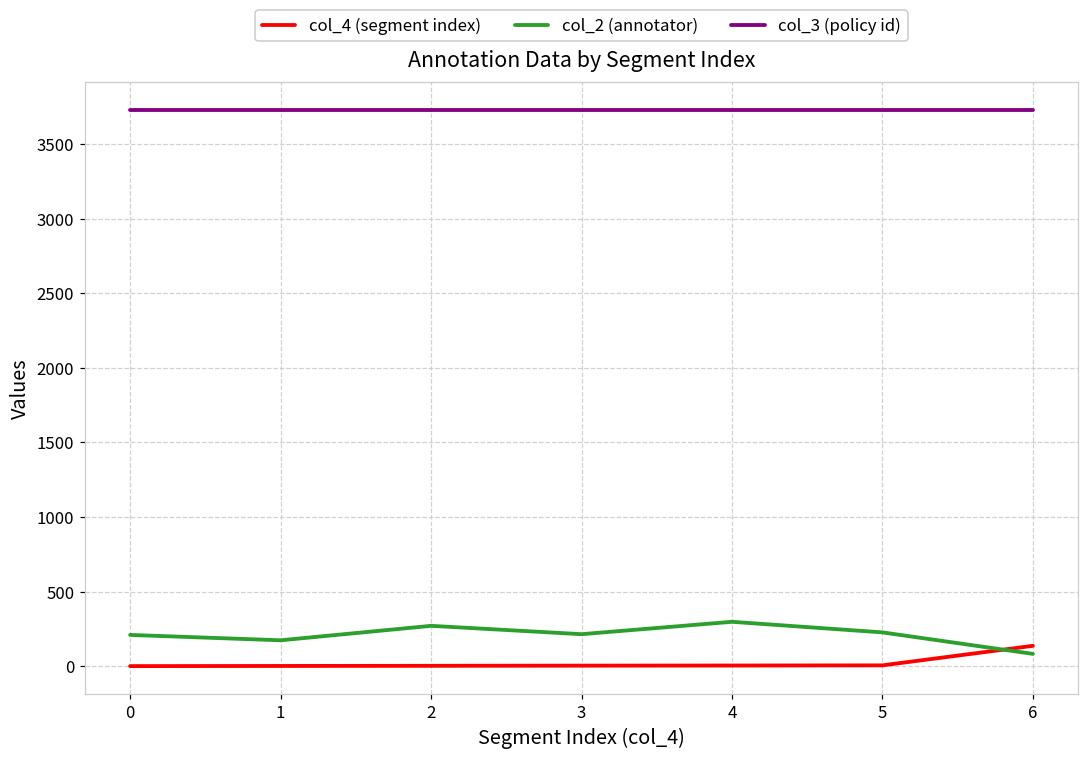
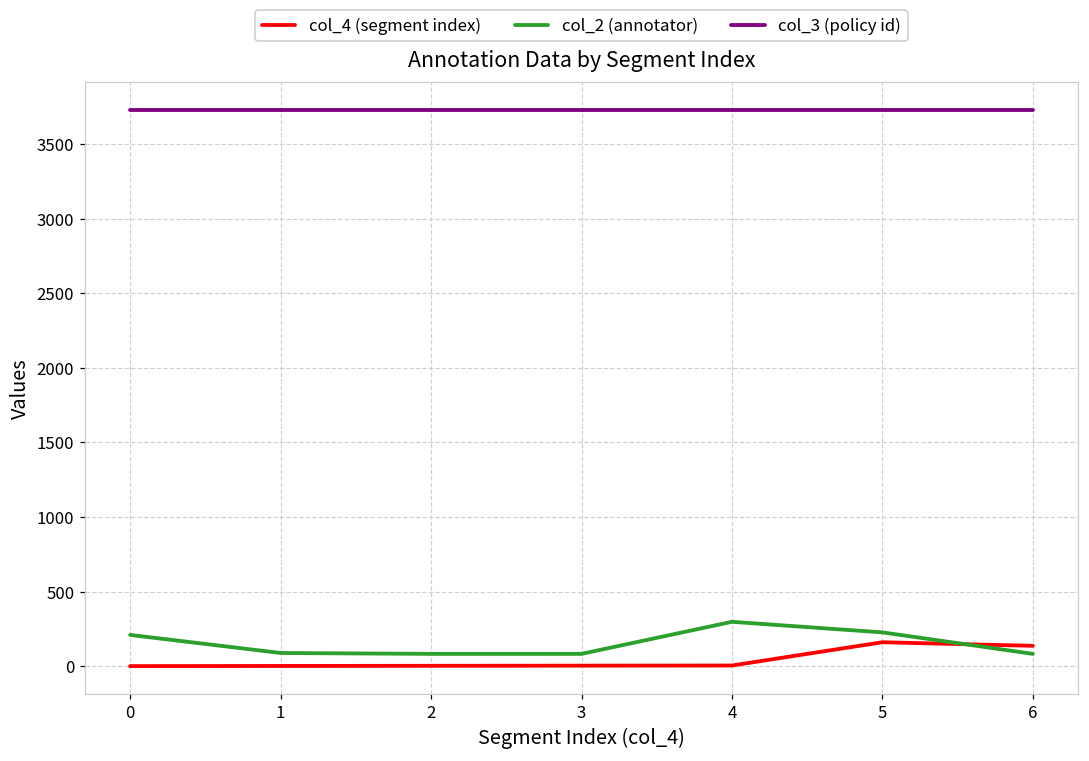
col_2 (annotator), 1: 170 -> 90
col_2 (annotator), 2: 270 -> 80
col_2 (annotator), 3: 210 -> 80
col_4 (segment index), 5: 10 -> 160
